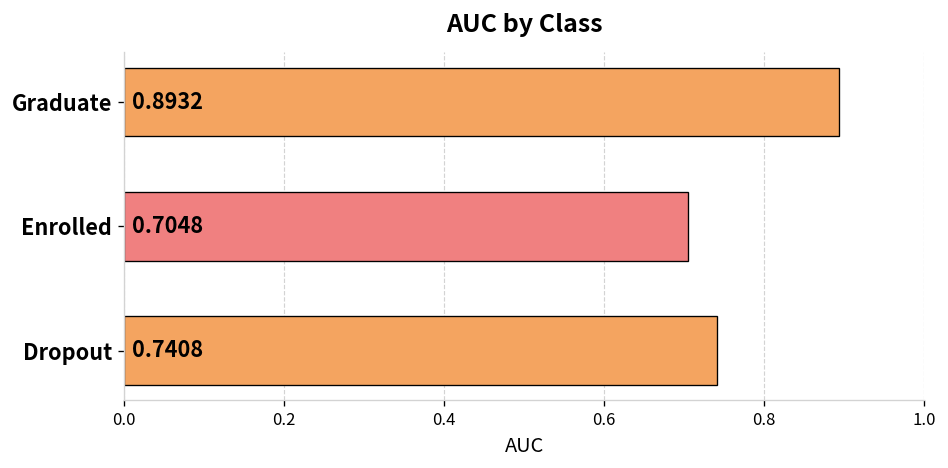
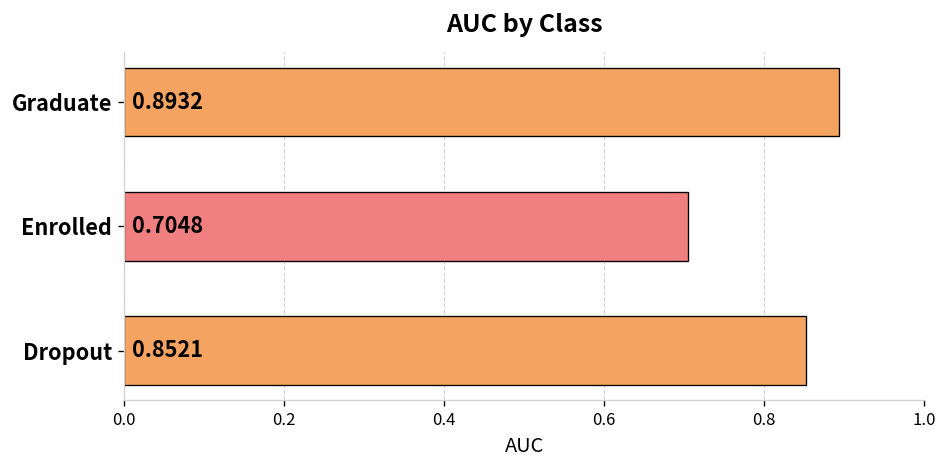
Dropout: 0.7408 -> 0.8521
